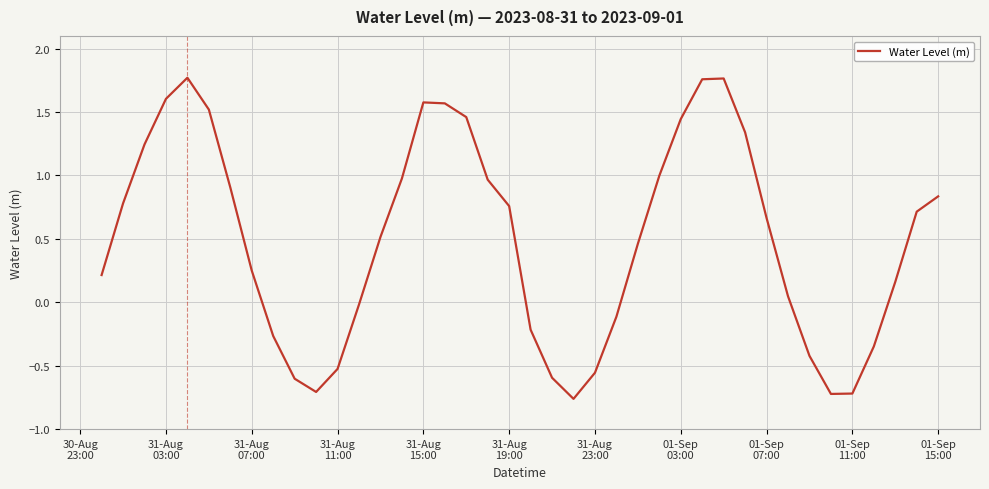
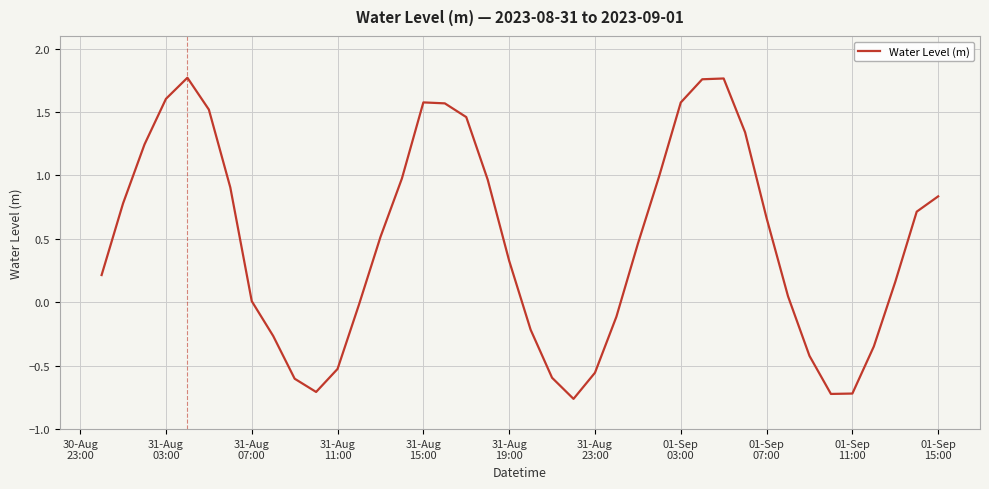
31-Aug 07:00: 0.25 -> 0.01
31-Aug 19:00: 0.76 -> 0.33
01-Sep 03:00: 1.44 -> 1.58
